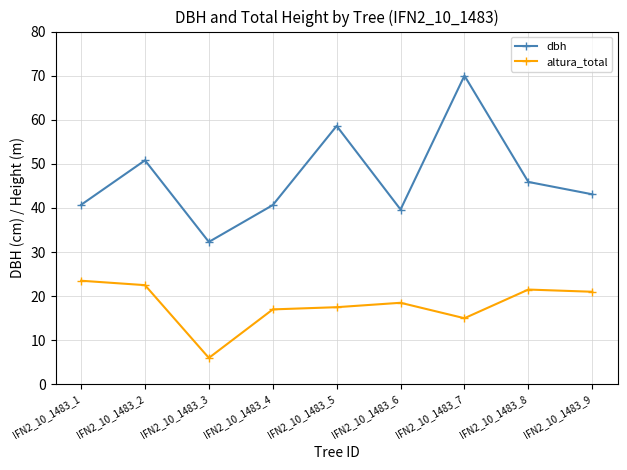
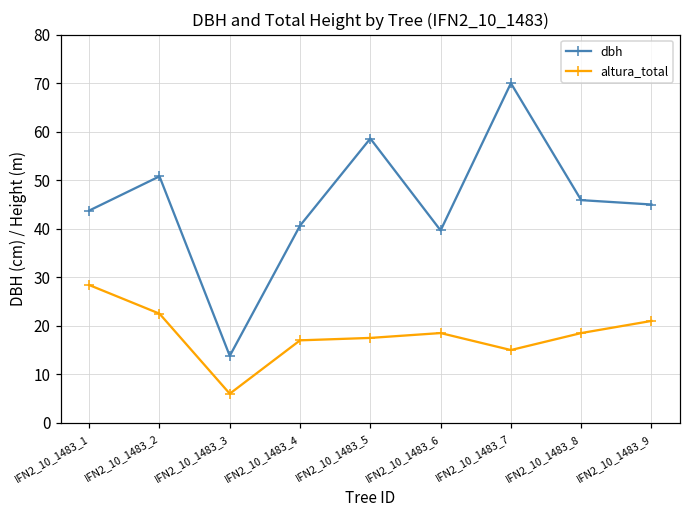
dbh, IFN2_10_1483_1: 41 -> 44
altura_total, IFN2_10_1483_1: 24 -> 28
dbh, IFN2_10_1483_3: 32 -> 14
altura_total, IFN2_10_1483_8: 22 -> 19
dbh, IFN2_10_1483_9: 43 -> 45
